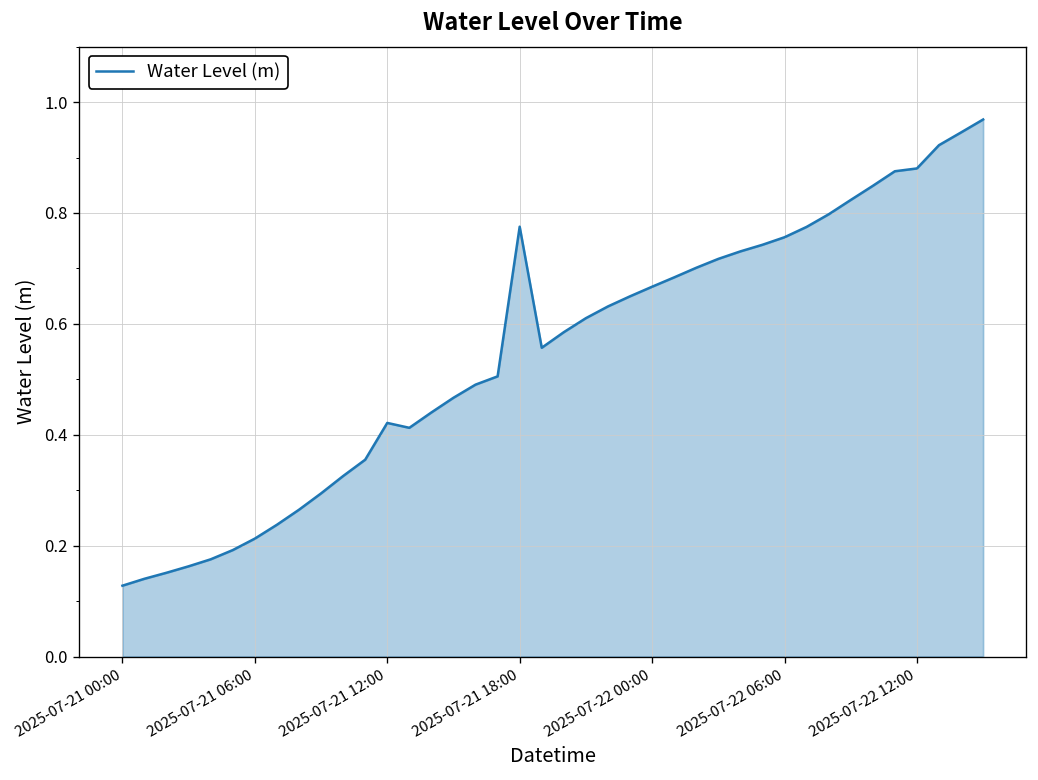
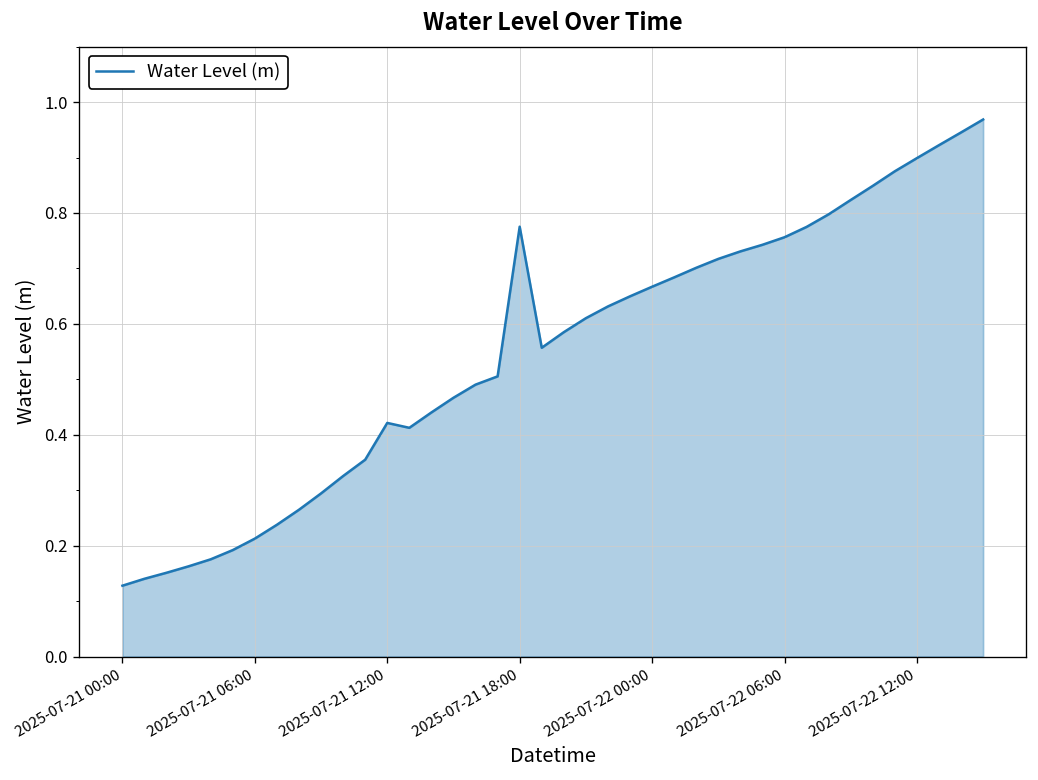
2025-07-22 12:00: 0.88 -> 0.90
